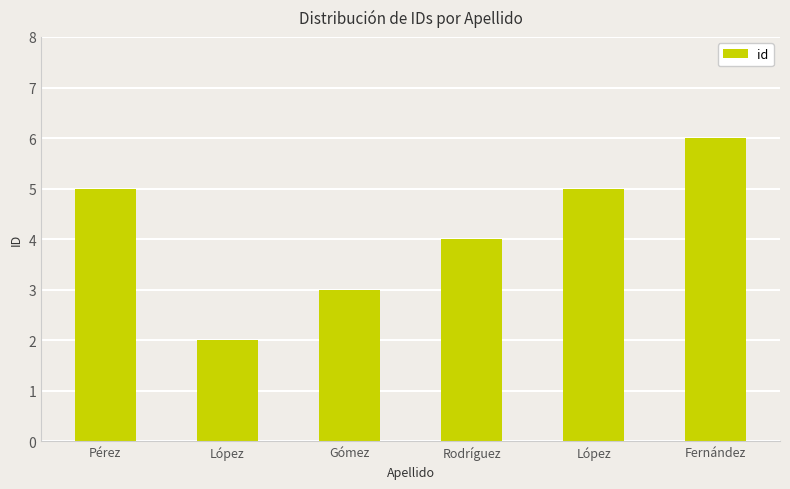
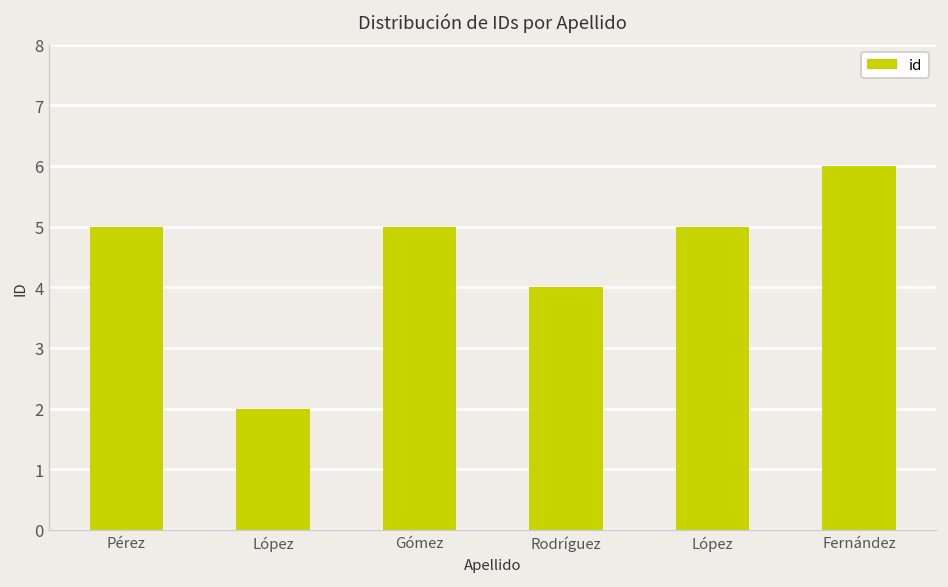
Gómez: 3 -> 5
